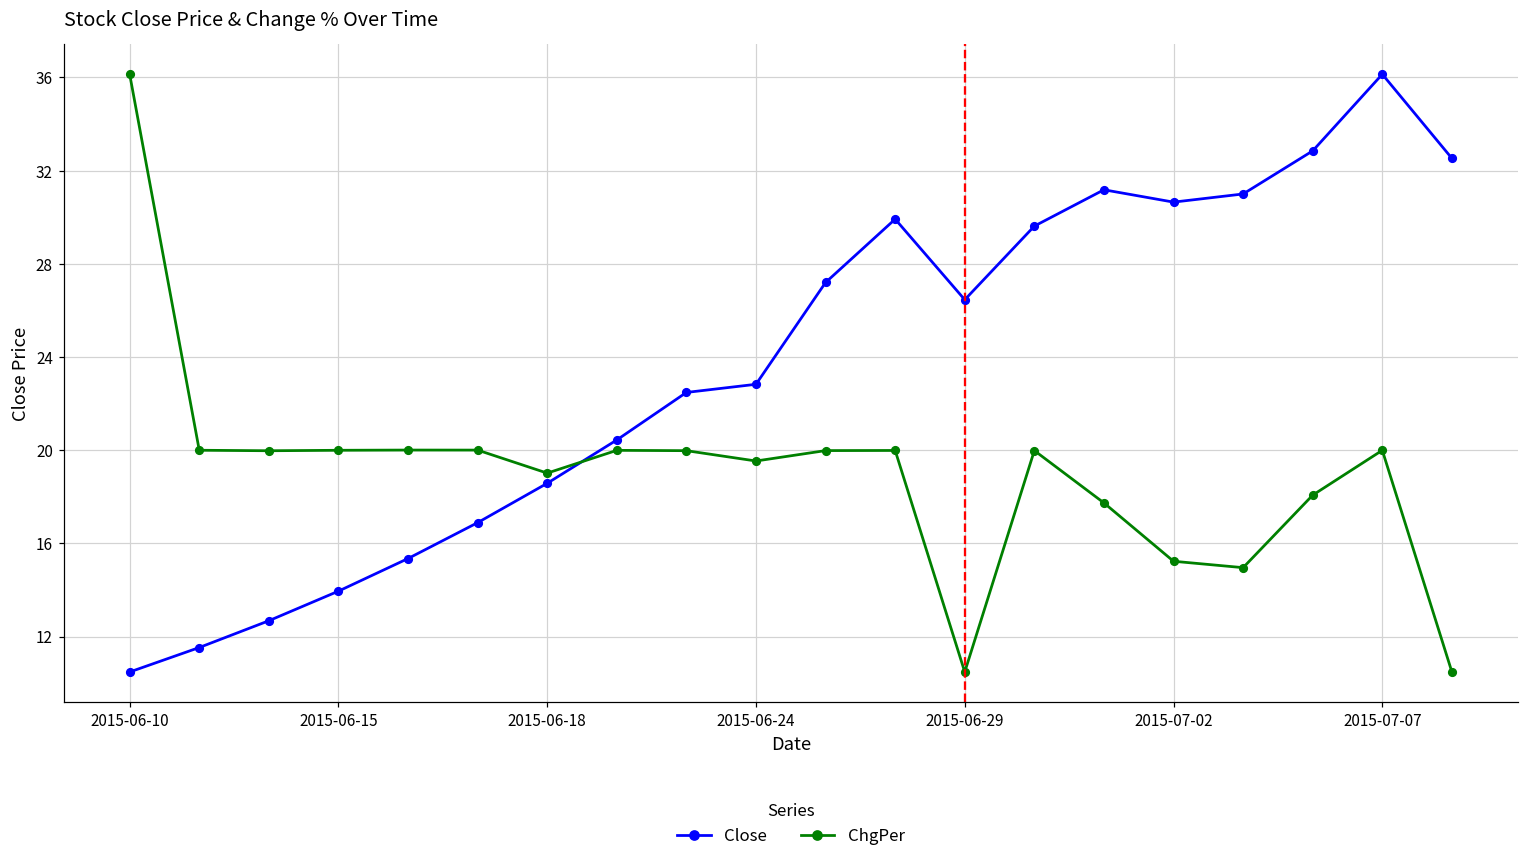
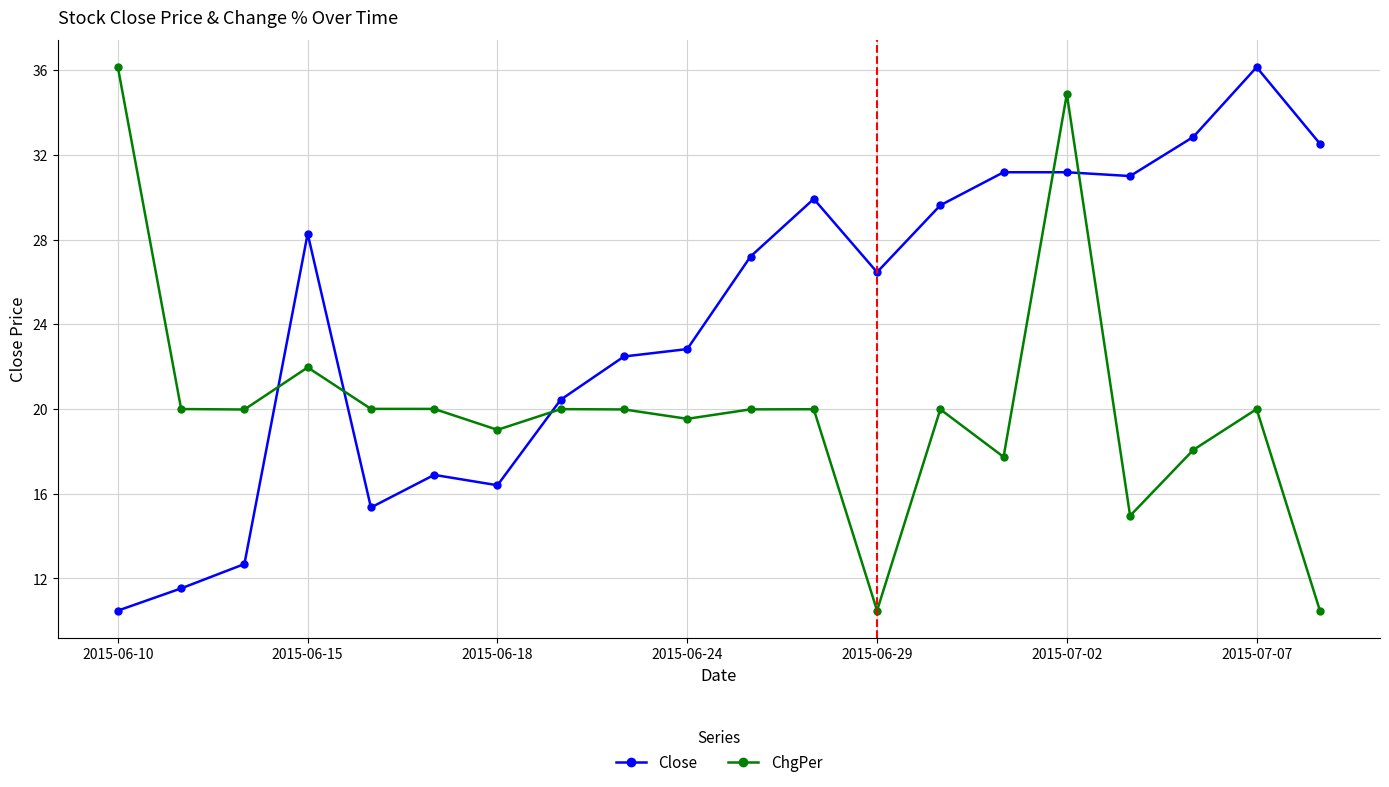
Close, 2015-06-15: 14.0 -> 28.3
ChgPer, 2015-06-15: 20.0 -> 22.0
Close, 2015-06-18: 18.6 -> 16.4
Close, 2015-07-02: 30.7 -> 31.2
ChgPer, 2015-07-02: 15.2 -> 34.9
